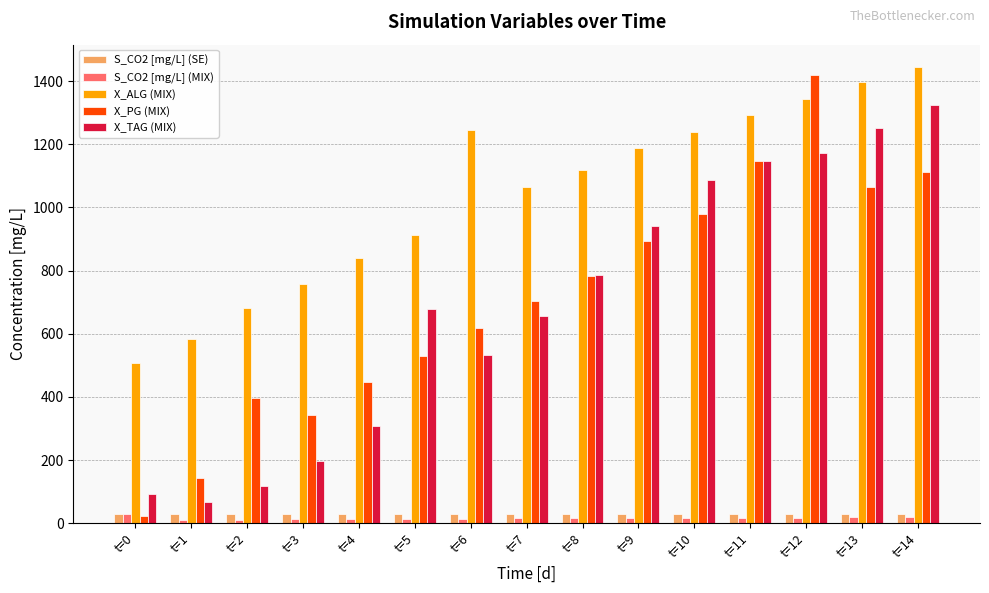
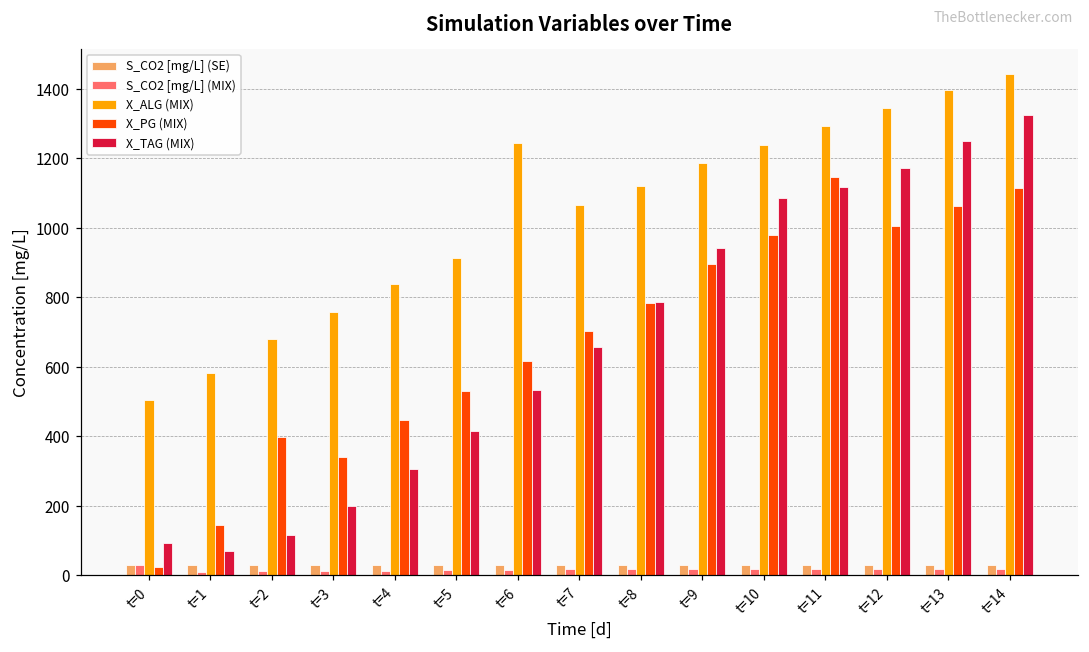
X_TAG (MIX), t=5: 680 -> 410
X_TAG (MIX), t=11: 1150 -> 1120
X_PG (MIX), t=12: 1420 -> 1010
